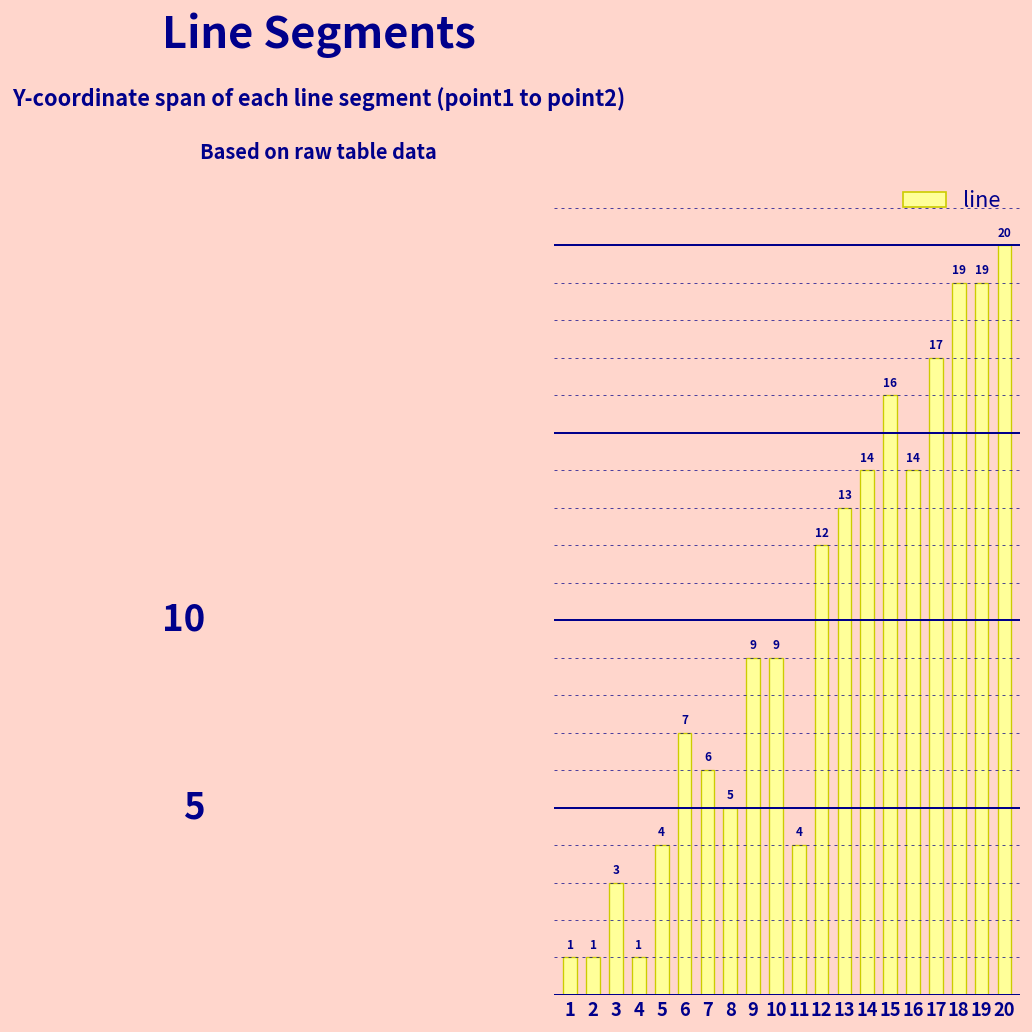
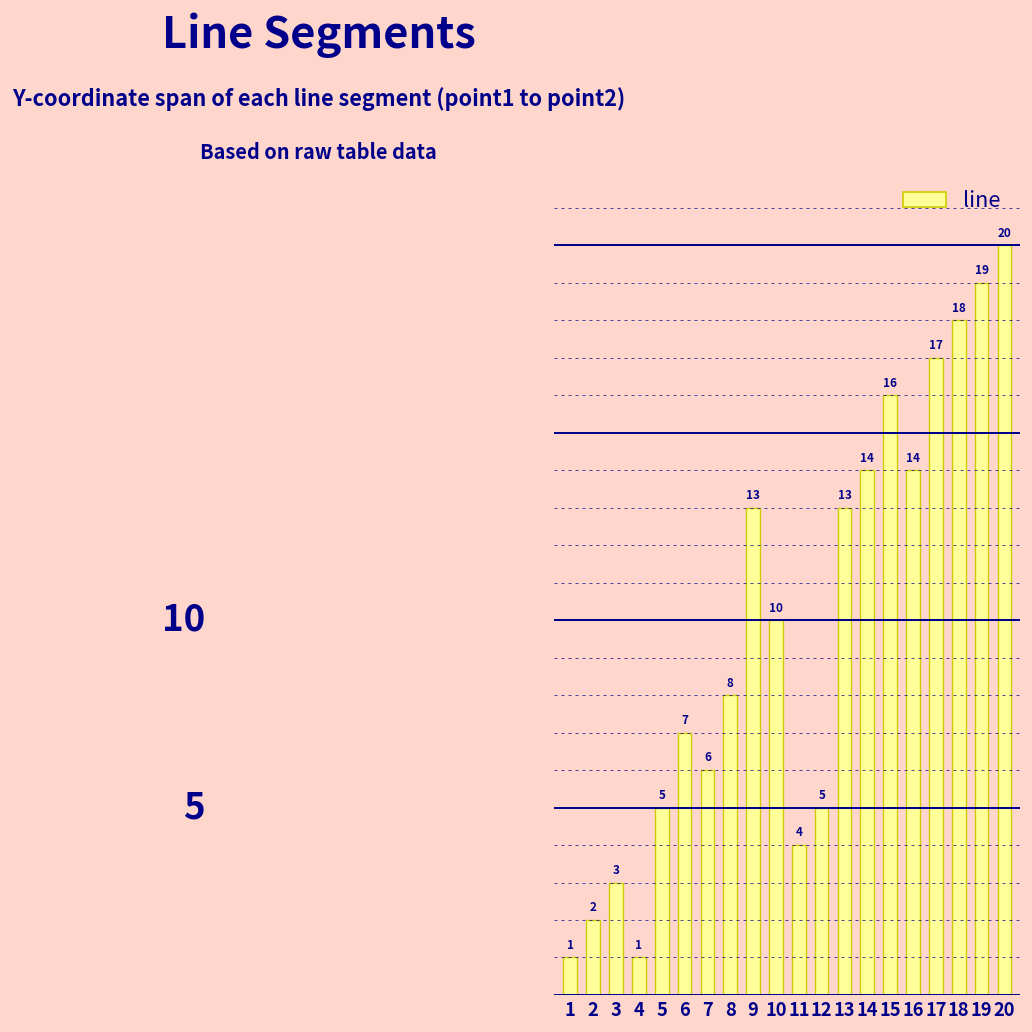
2: 1 -> 2
5: 4 -> 5
8: 5 -> 8
9: 9 -> 13
10: 9 -> 10
12: 12 -> 5
18: 19 -> 18
